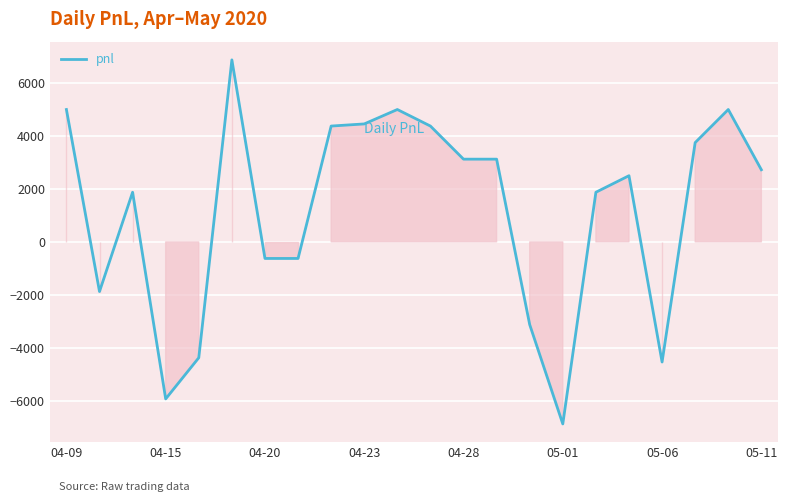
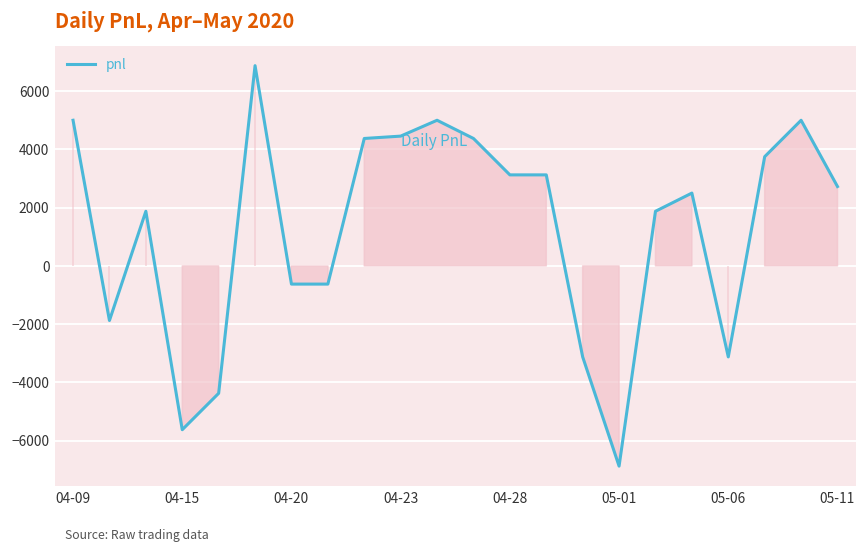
04-15: -5900 -> -5600
05-06: -4500 -> -3100
